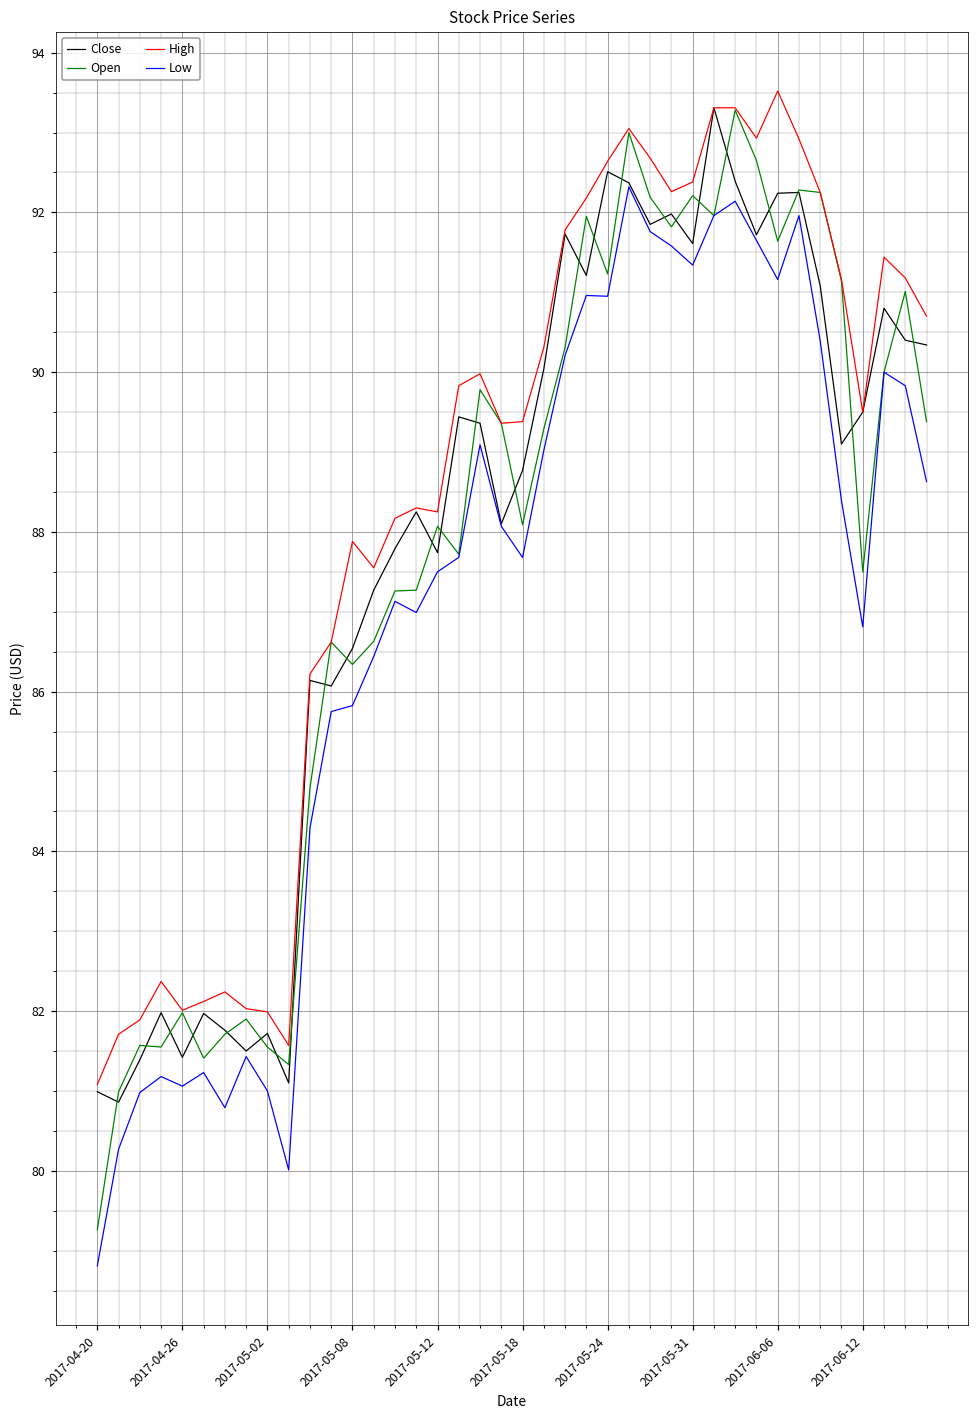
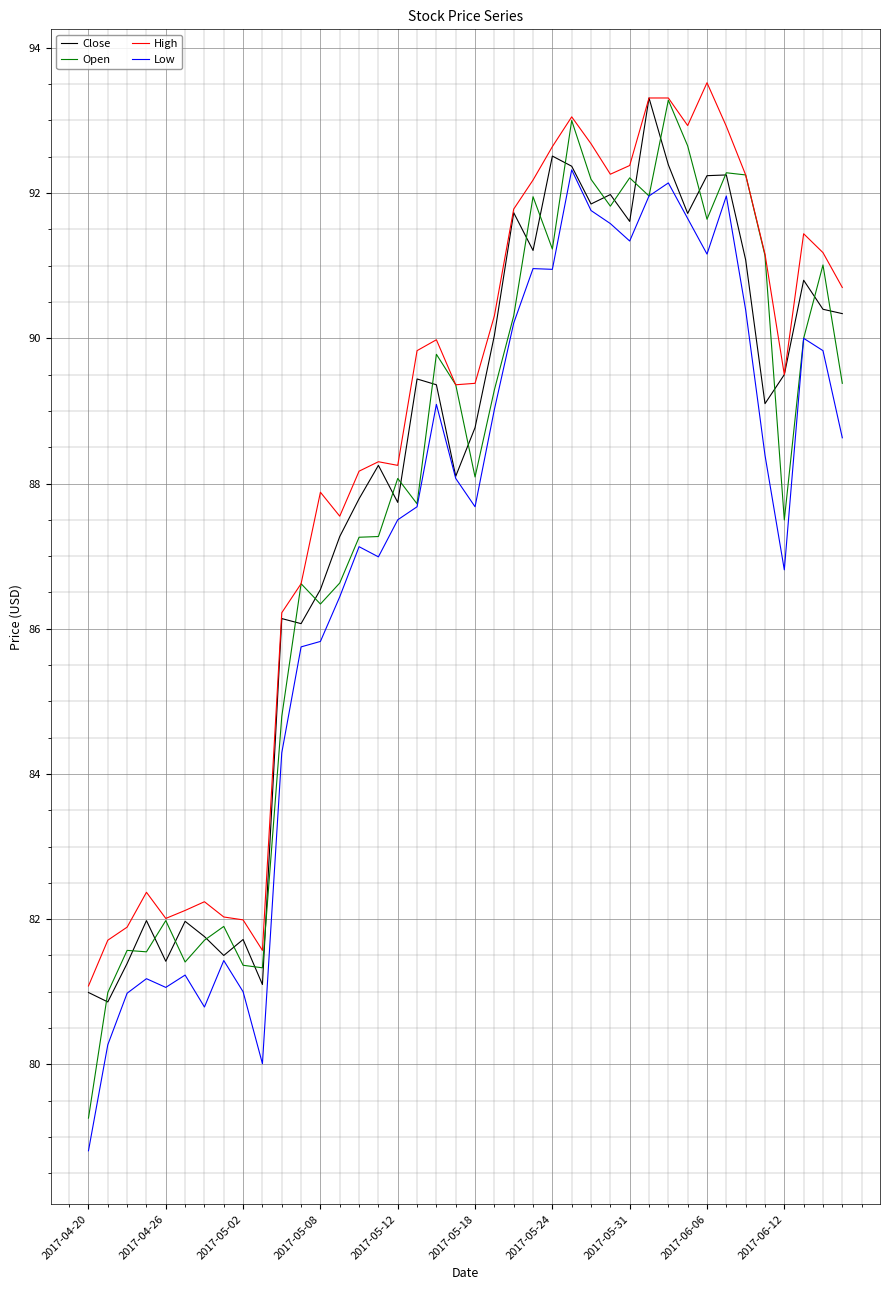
Open, 2017-05-02: 81.6 -> 81.4
